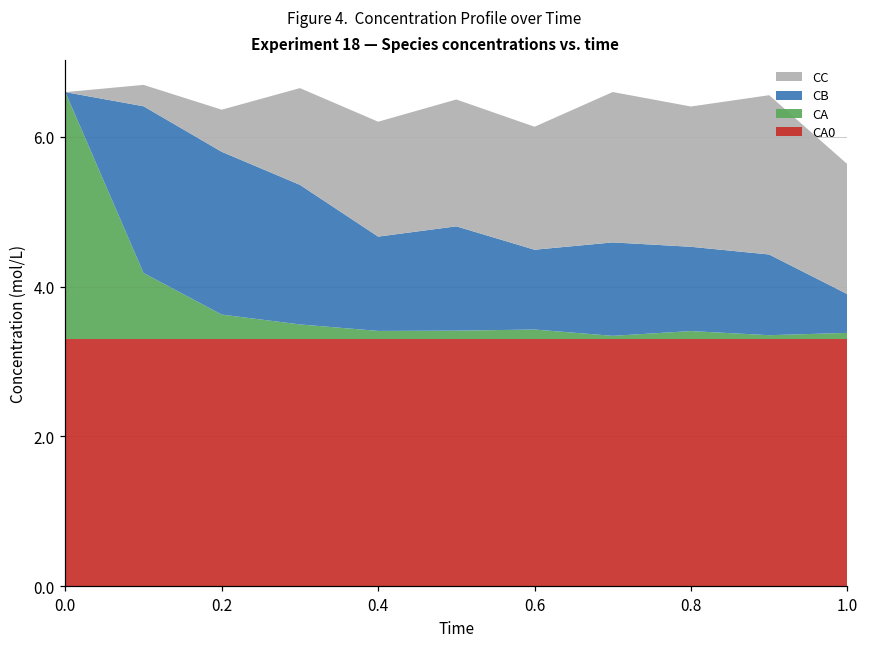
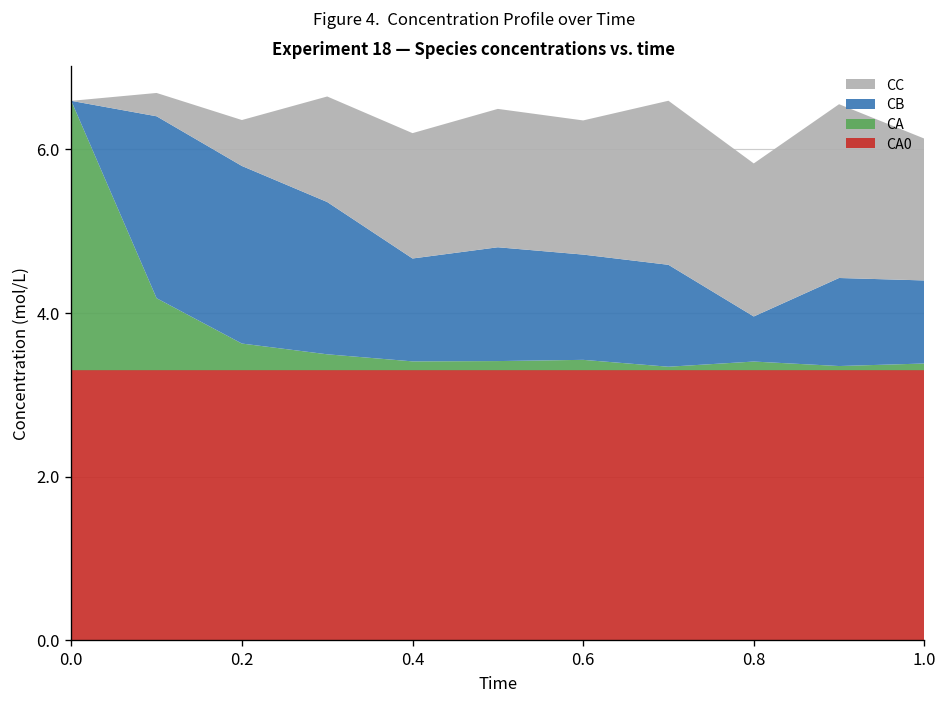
CB, 0.6: 1.1 -> 1.3
CB, 0.8: 1.1 -> 0.6
CB, 1.0: 0.5 -> 1.0
